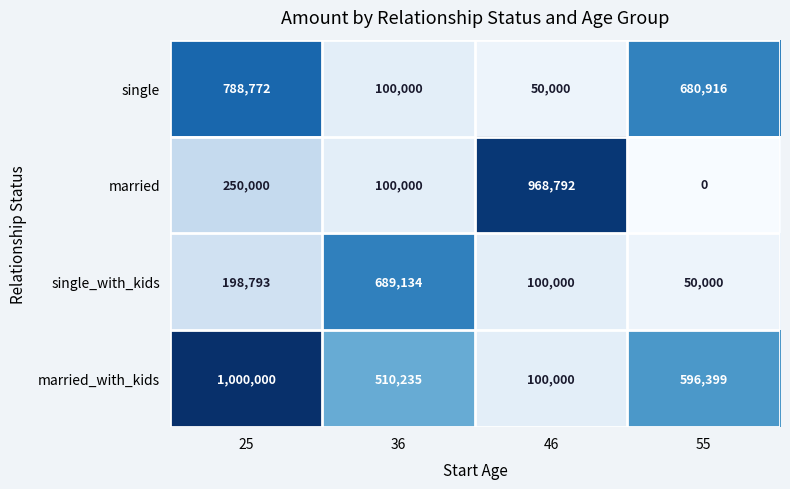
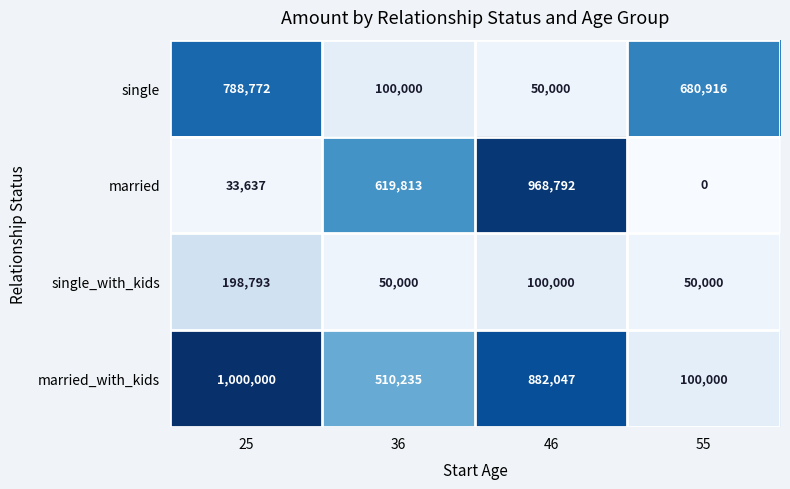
married, 25: 250,000 -> 33,637
married, 36: 100,000 -> 619,813
single_with_kids, 36: 689,134 -> 50,000
married_with_kids, 46: 100,000 -> 882,047
married_with_kids, 55: 596,399 -> 100,000
